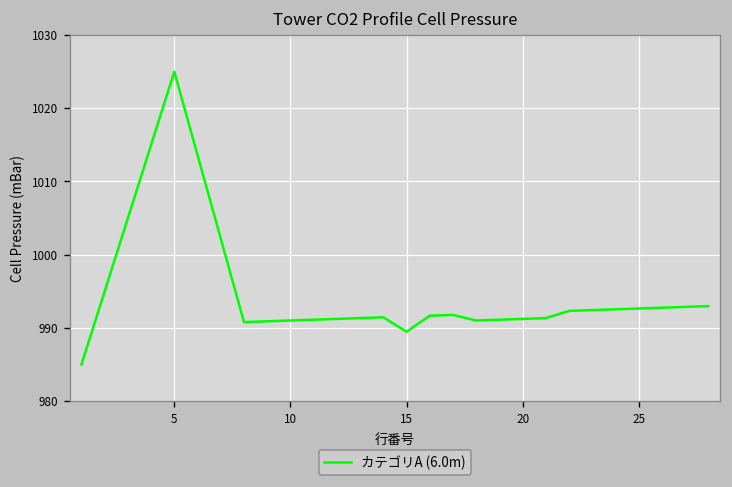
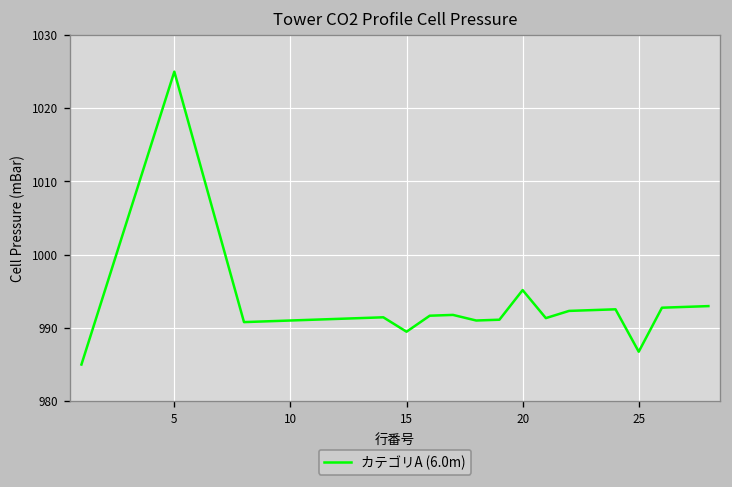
20: 991 -> 995
25: 993 -> 987
